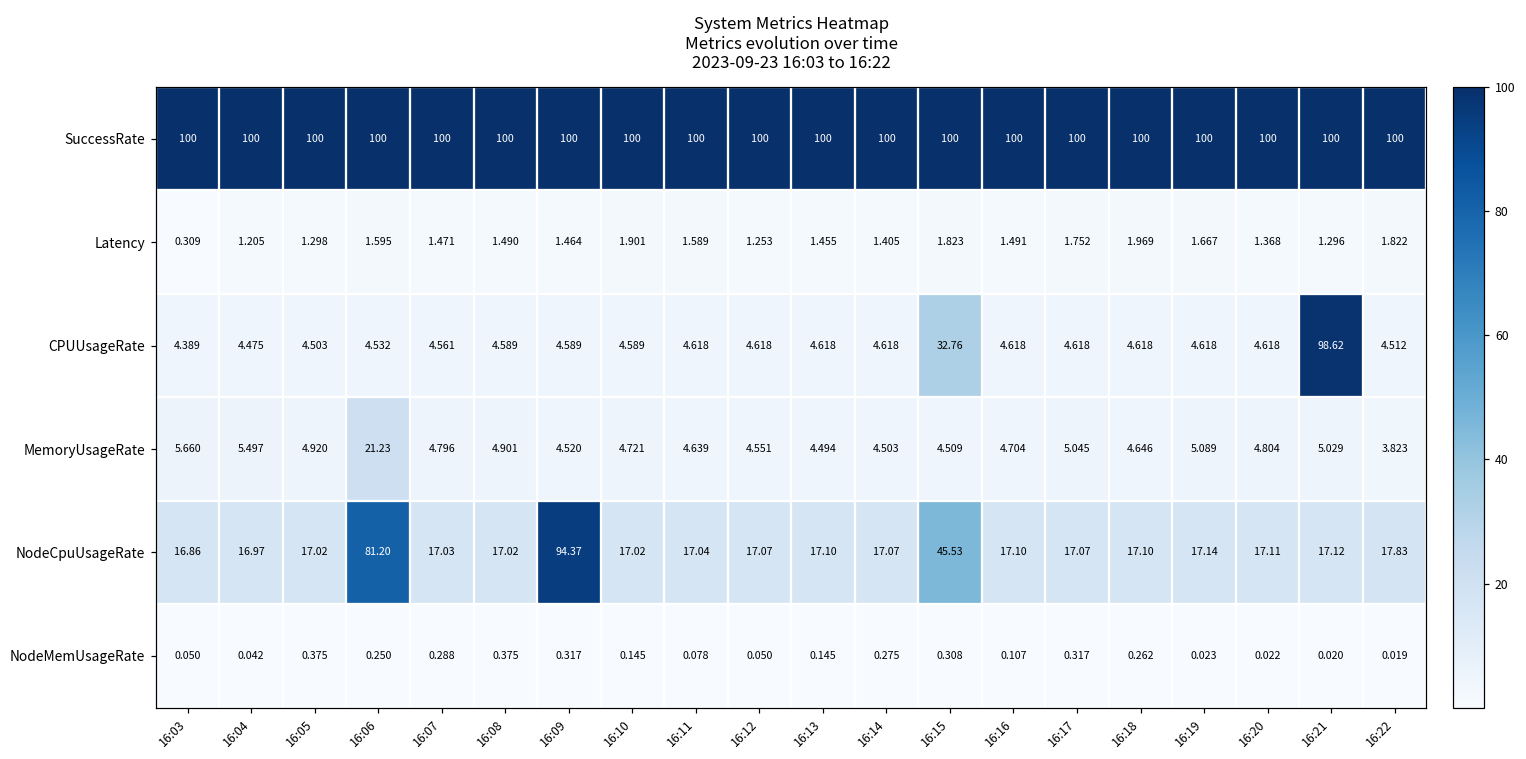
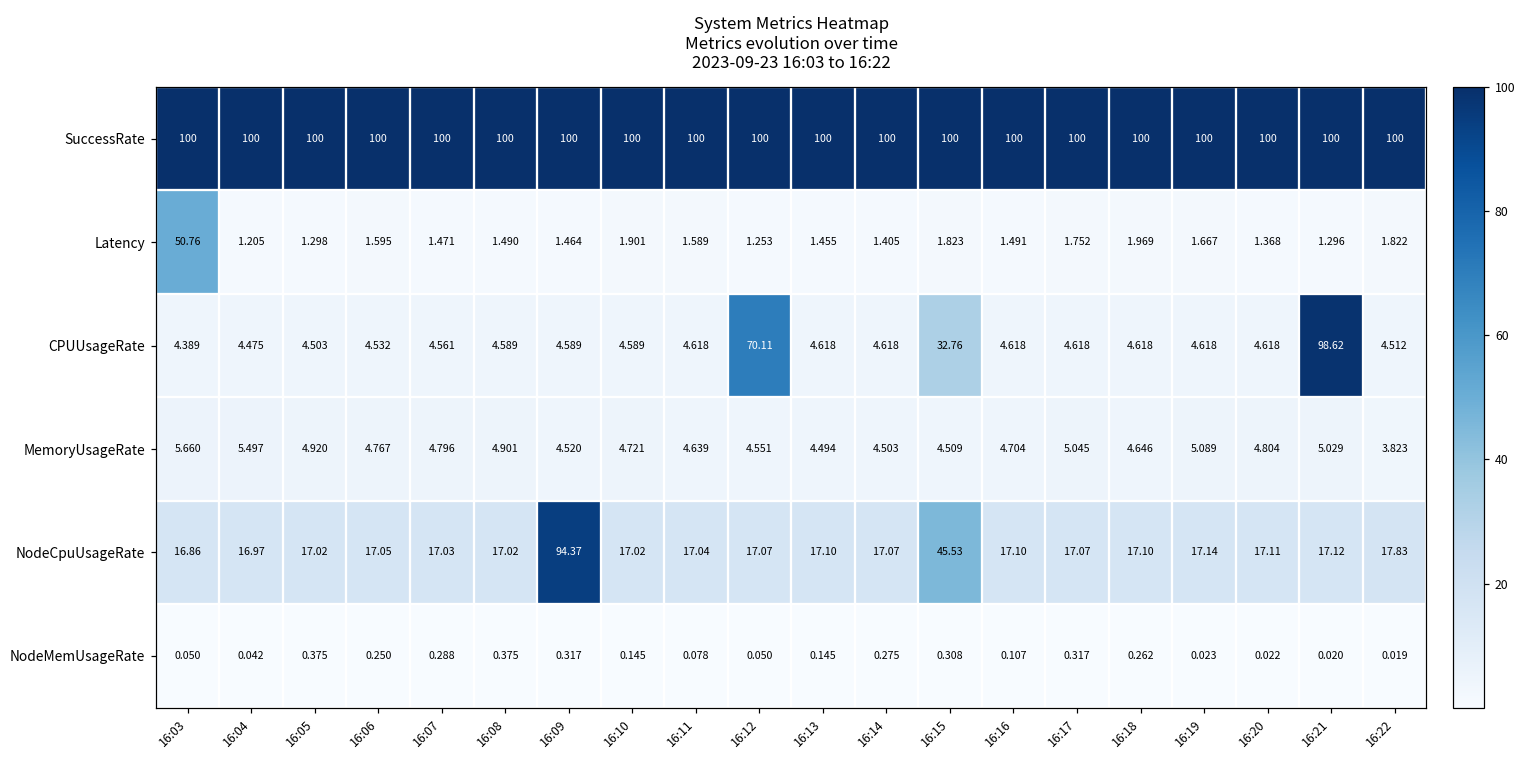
Latency, 16:03: 0.309 -> 50.76
CPUUsageRate, 16:12: 4.618 -> 70.11
MemoryUsageRate, 16:06: 21.23 -> 4.767
NodeCpuUsageRate, 16:06: 81.20 -> 17.05
